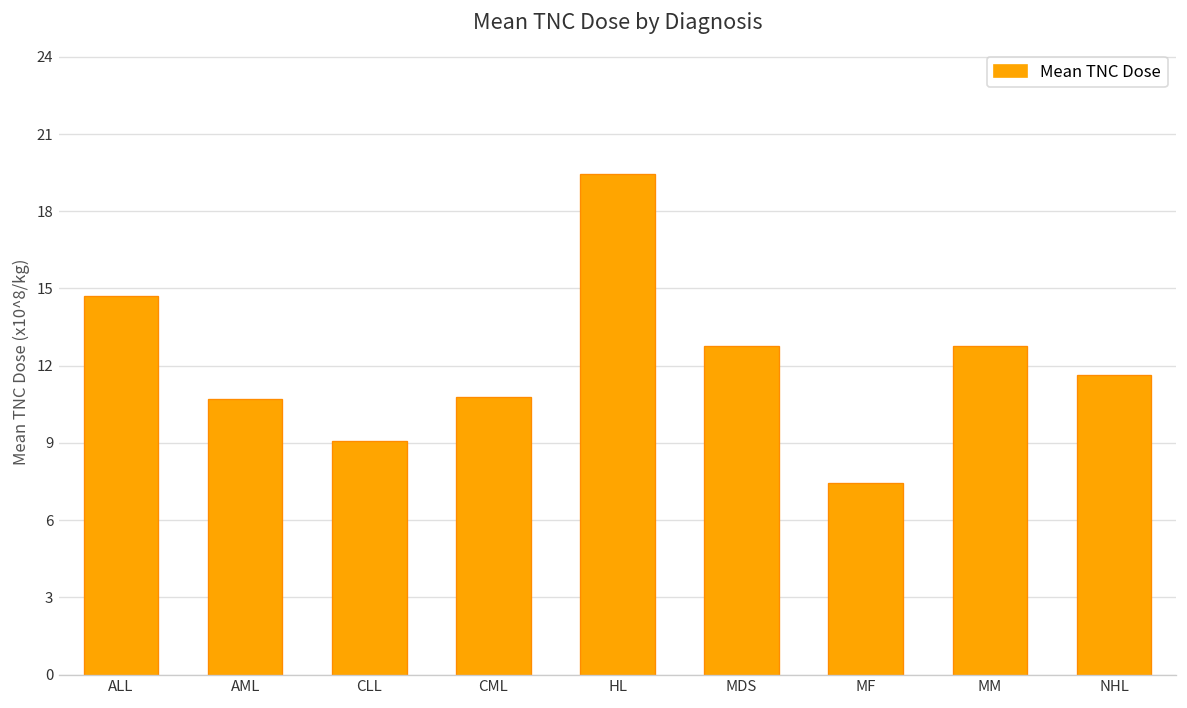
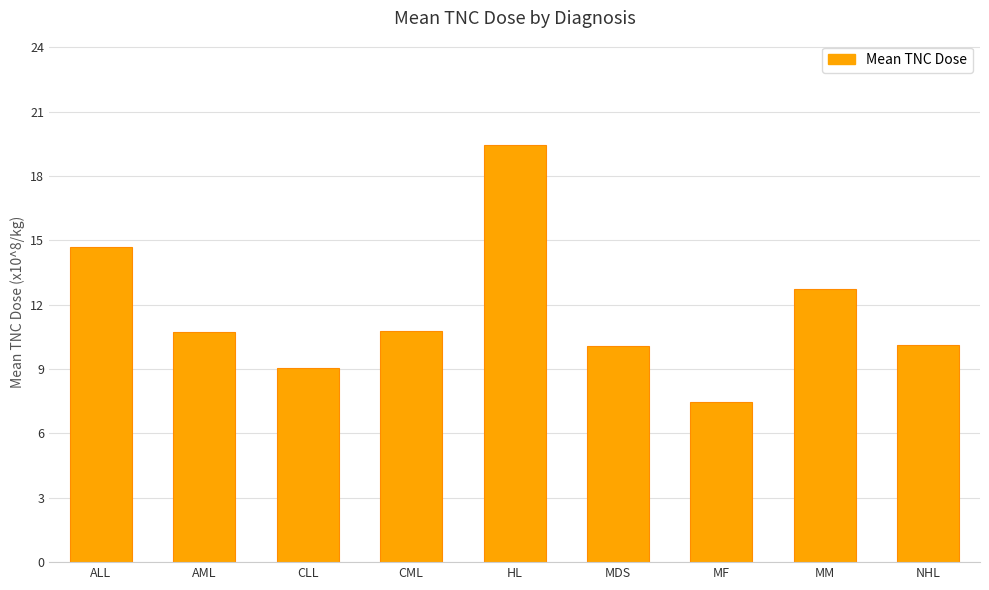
MDS: 12.8 -> 10.1
NHL: 11.7 -> 10.1
